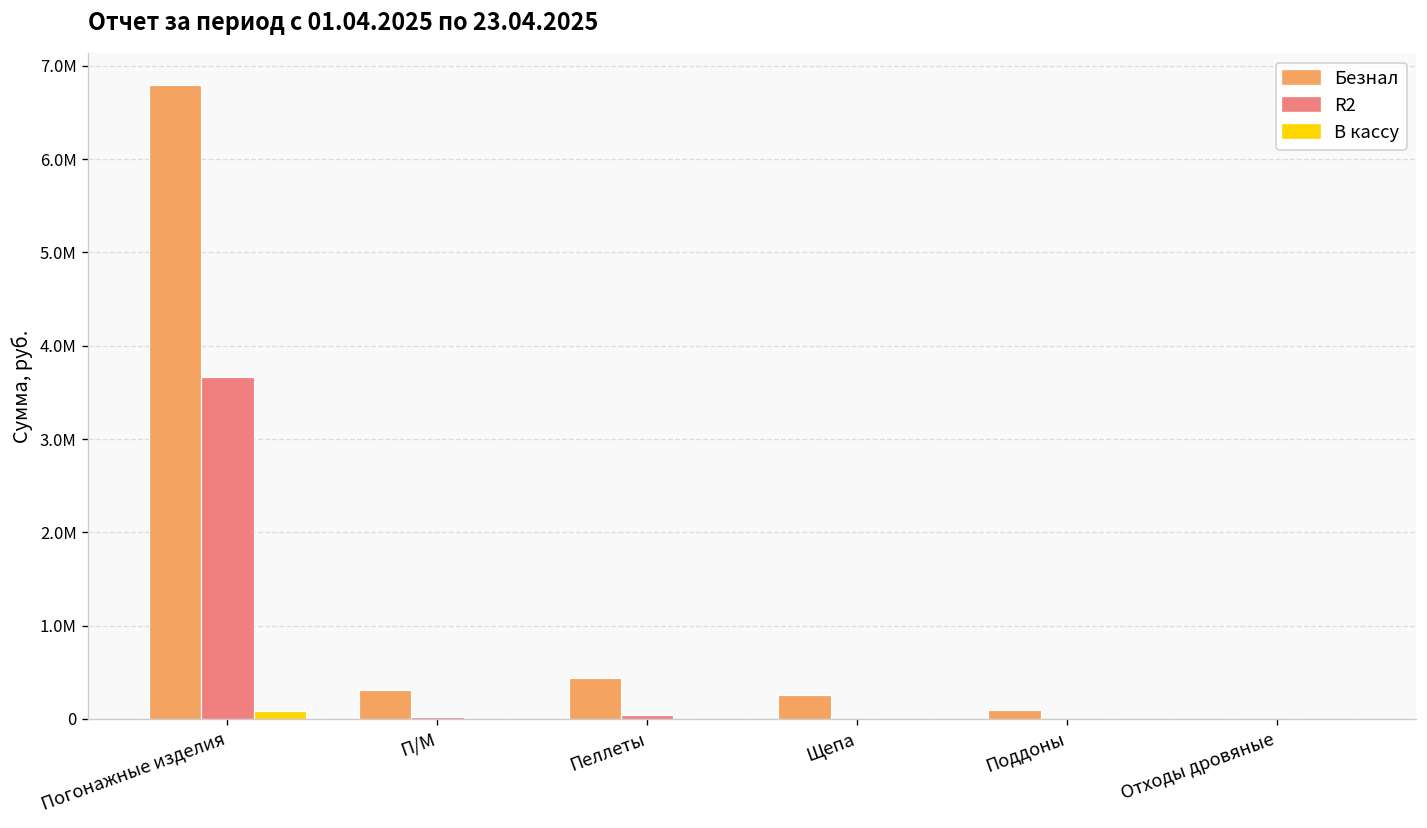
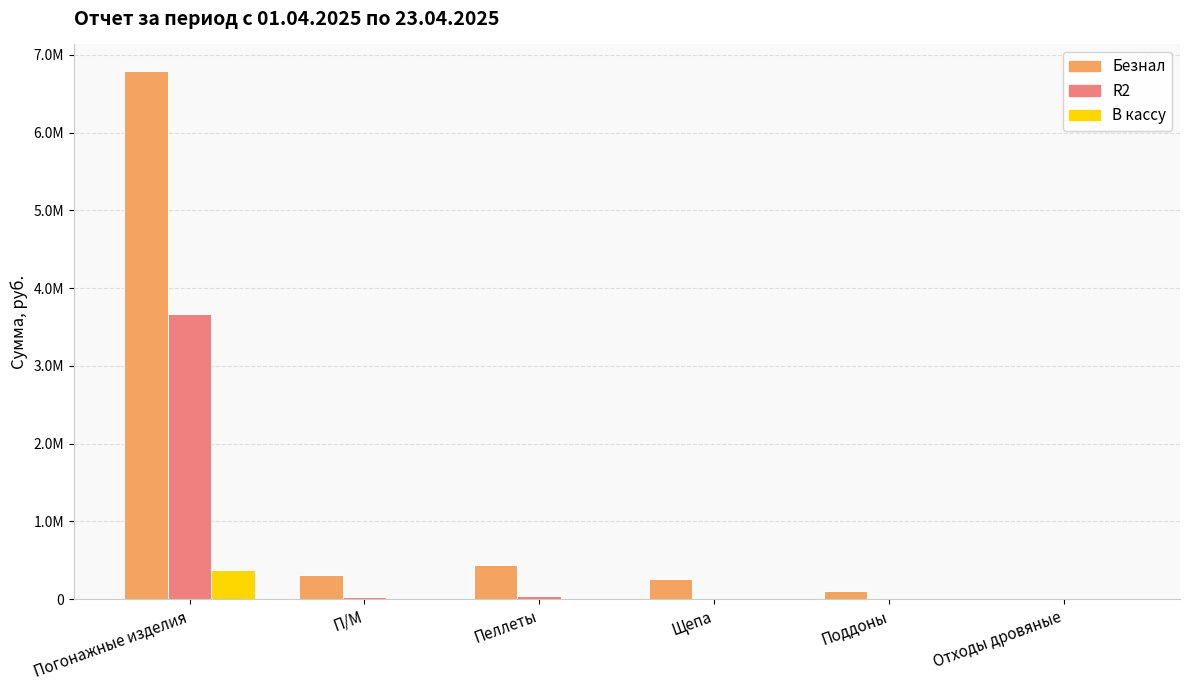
В кассу, Погонажные изделия: 100000 -> 400000
